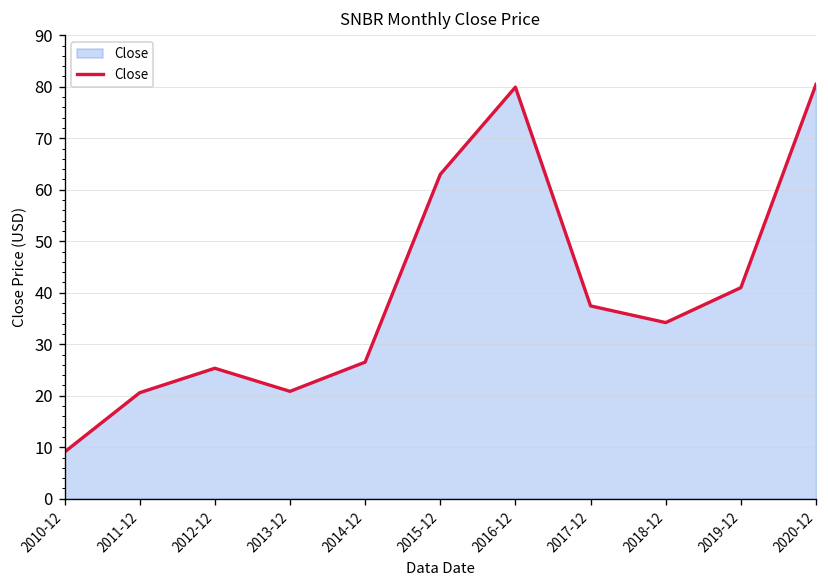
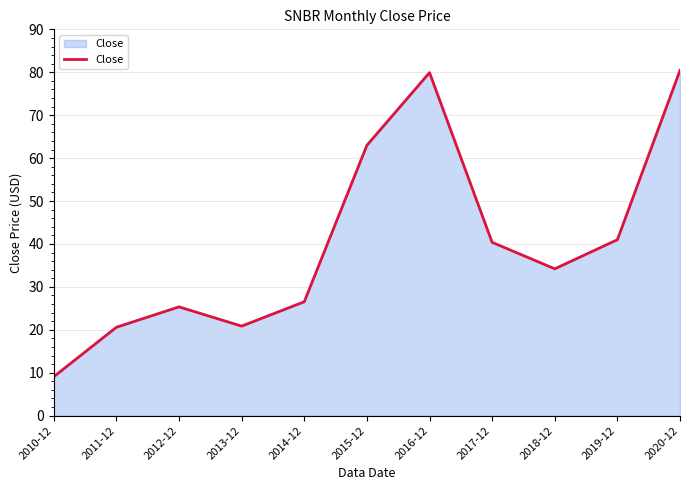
2017-12: 37 -> 40
